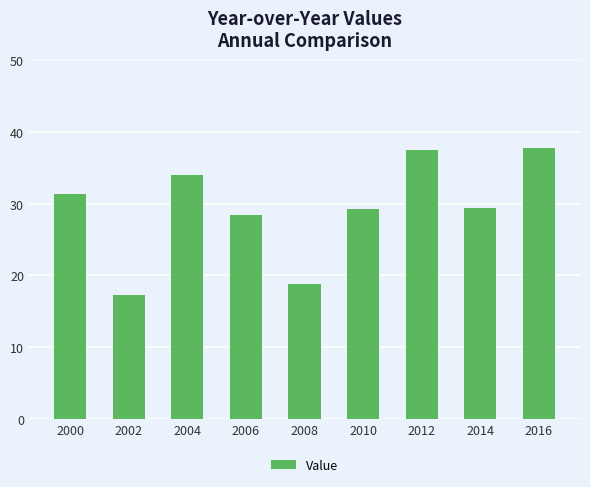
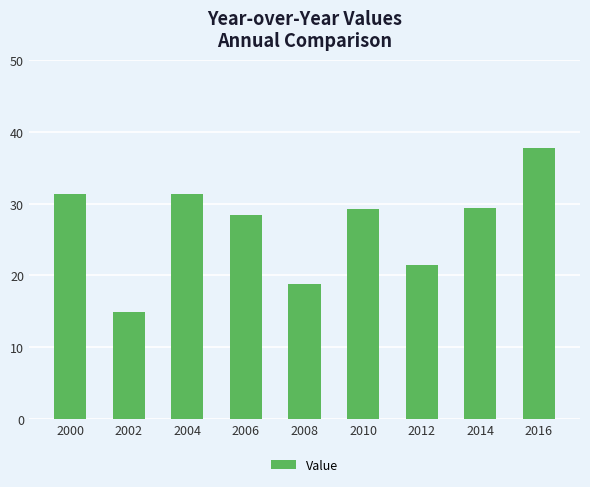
2002: 17 -> 15
2004: 34 -> 31
2012: 37 -> 21
